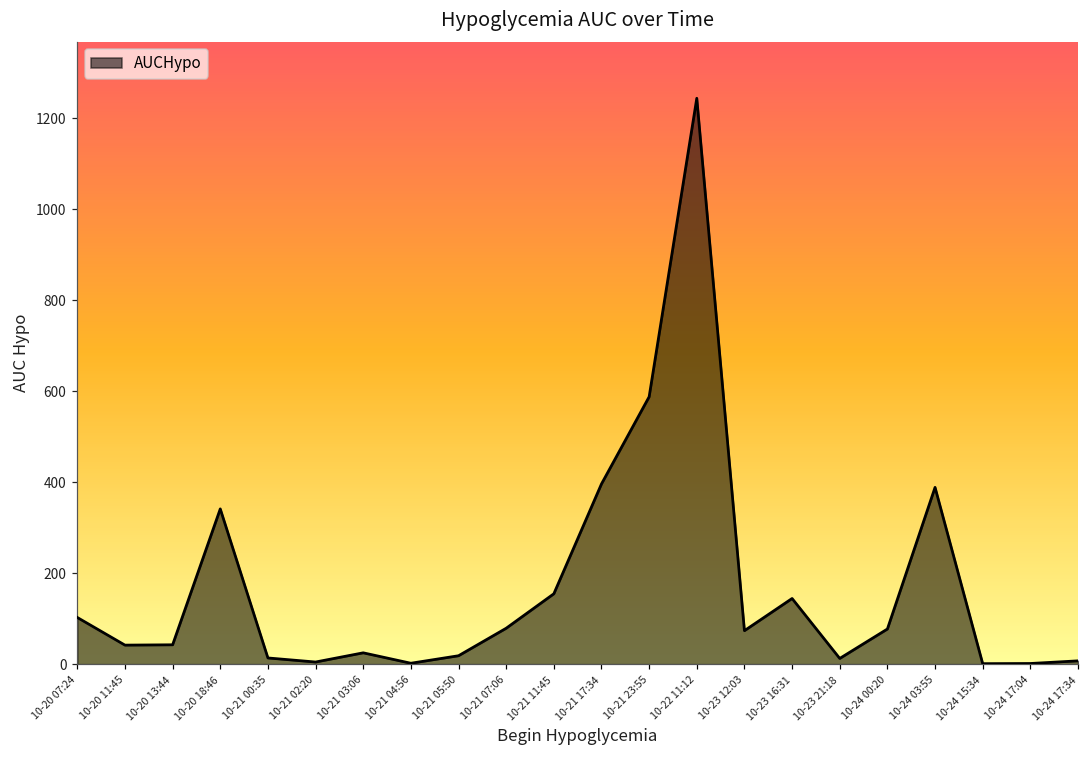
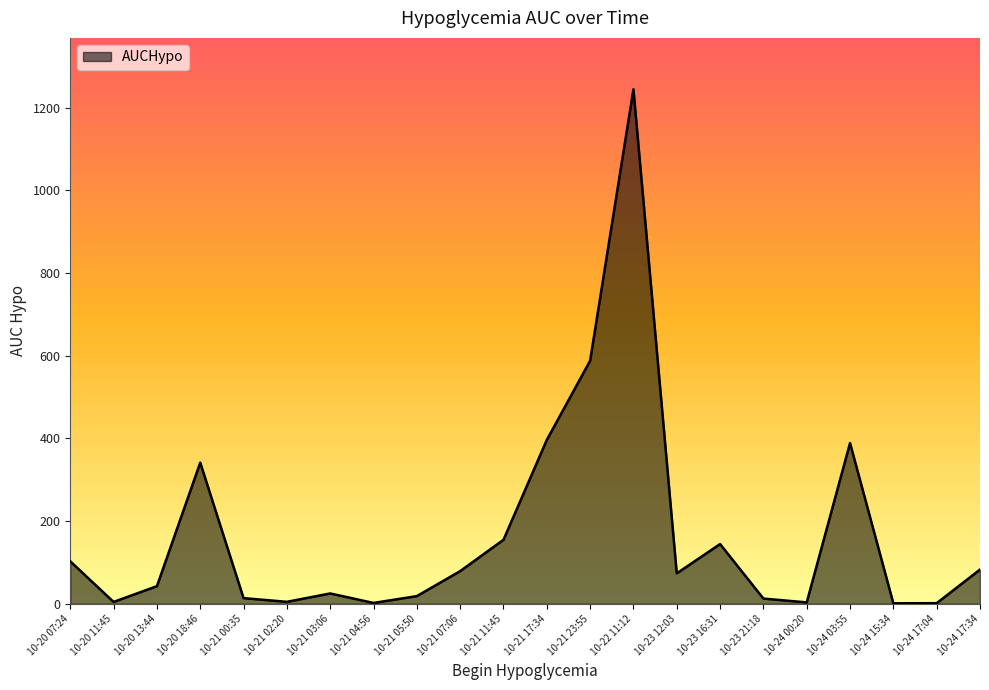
10-20 11:45: 40 -> 0
10-24 00:20: 80 -> 0
10-24 17:34: 10 -> 80
